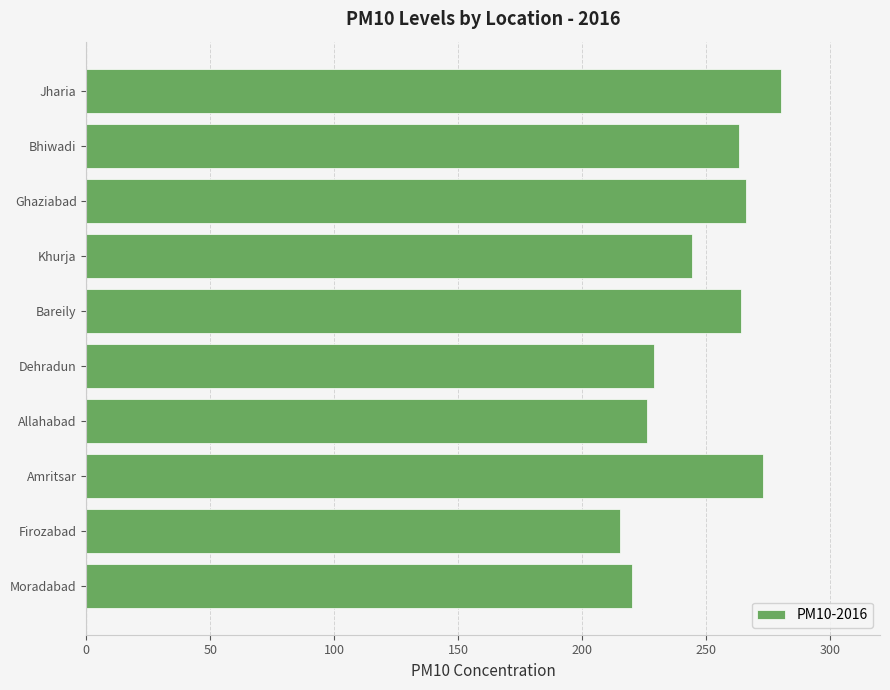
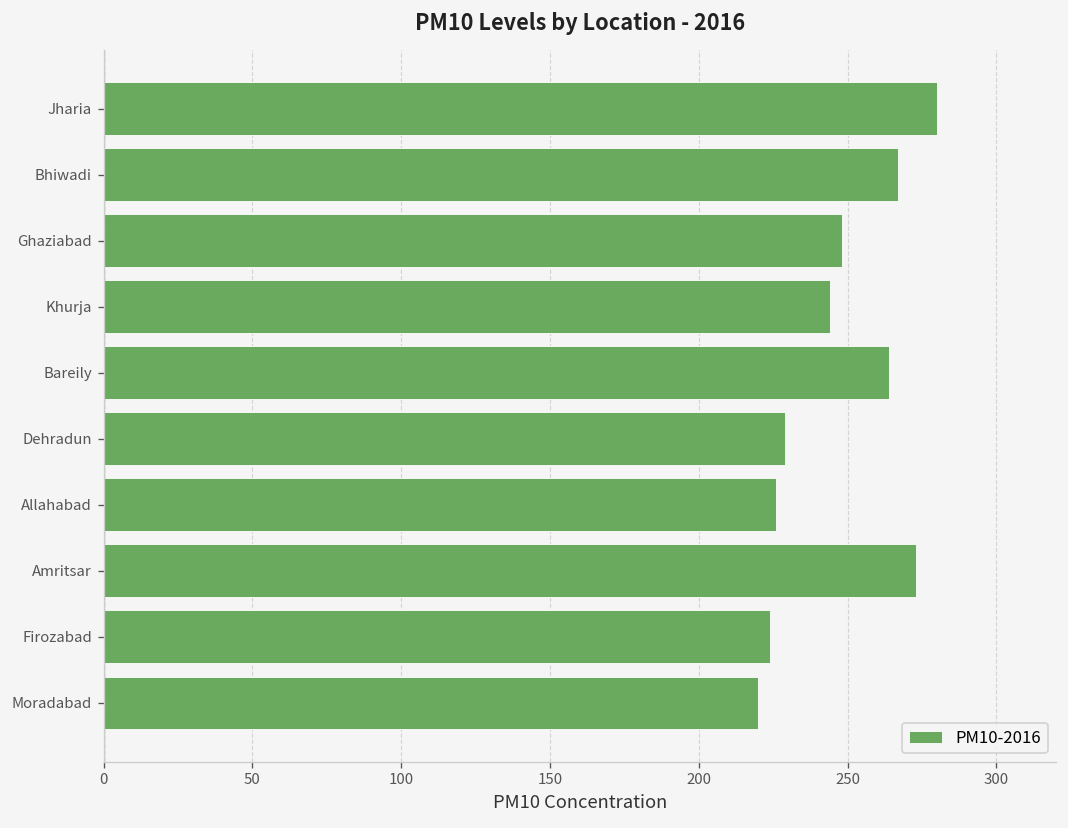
Bhiwadi: 263 -> 267
Ghaziabad: 266 -> 248
Firozabad: 215 -> 224
